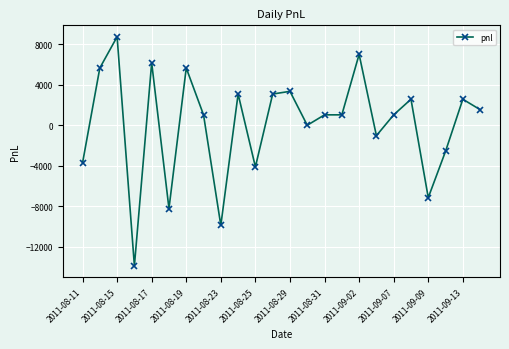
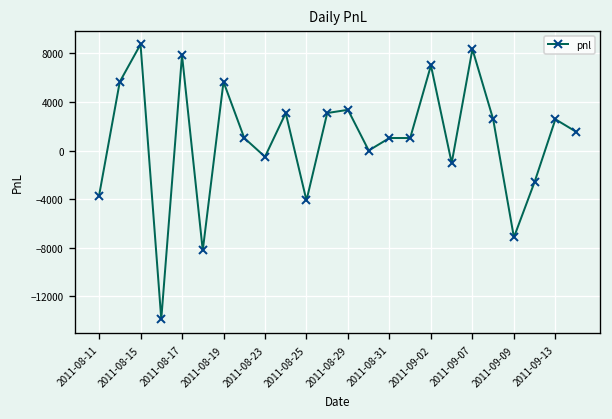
2011-08-17: 6200 -> 7900
2011-08-23: -9900 -> -500
2011-09-07: 1000 -> 8400
